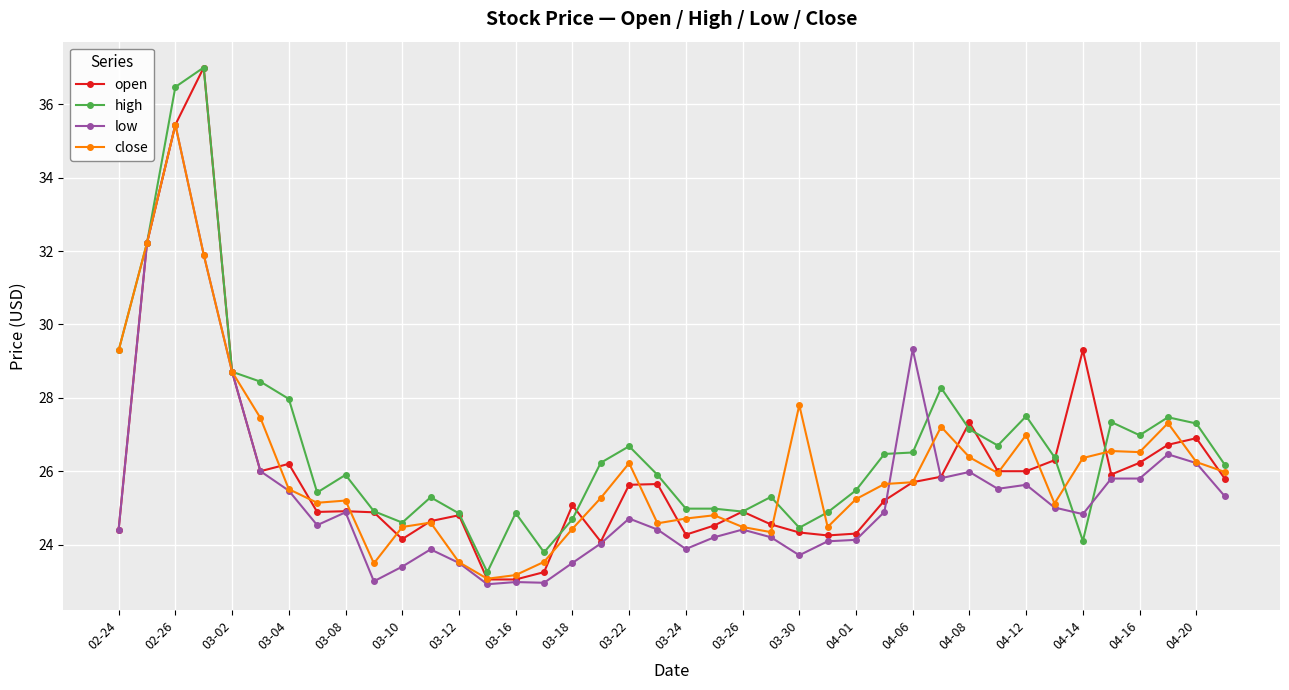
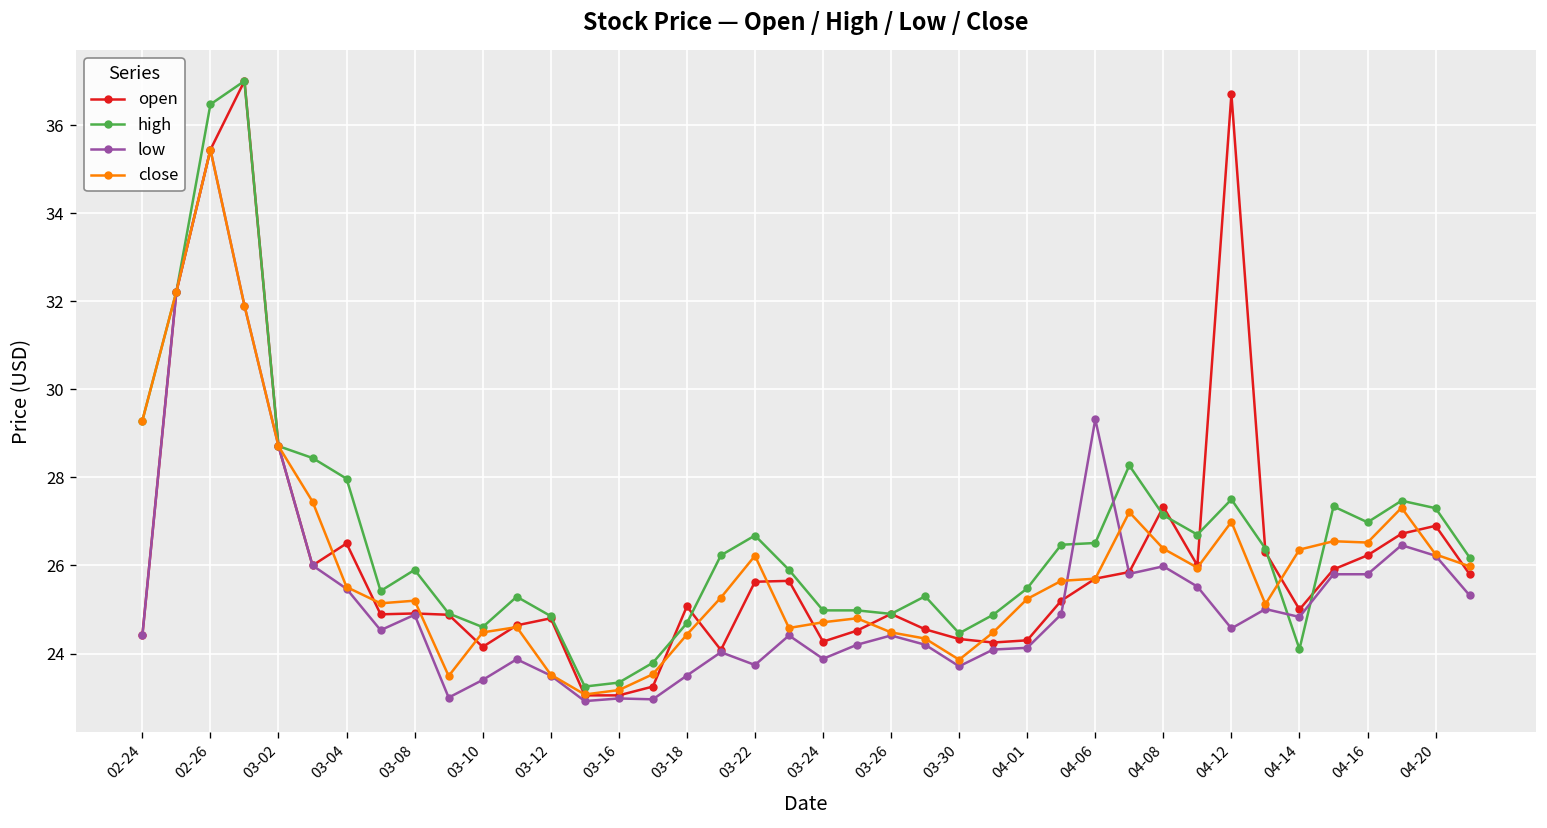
open, 03-04: 26.2 -> 26.5
high, 03-16: 24.9 -> 23.3
low, 03-22: 24.7 -> 23.7
close, 03-30: 27.8 -> 23.9
open, 04-12: 26.0 -> 36.7
low, 04-12: 25.6 -> 24.6
open, 04-14: 29.3 -> 25.0
